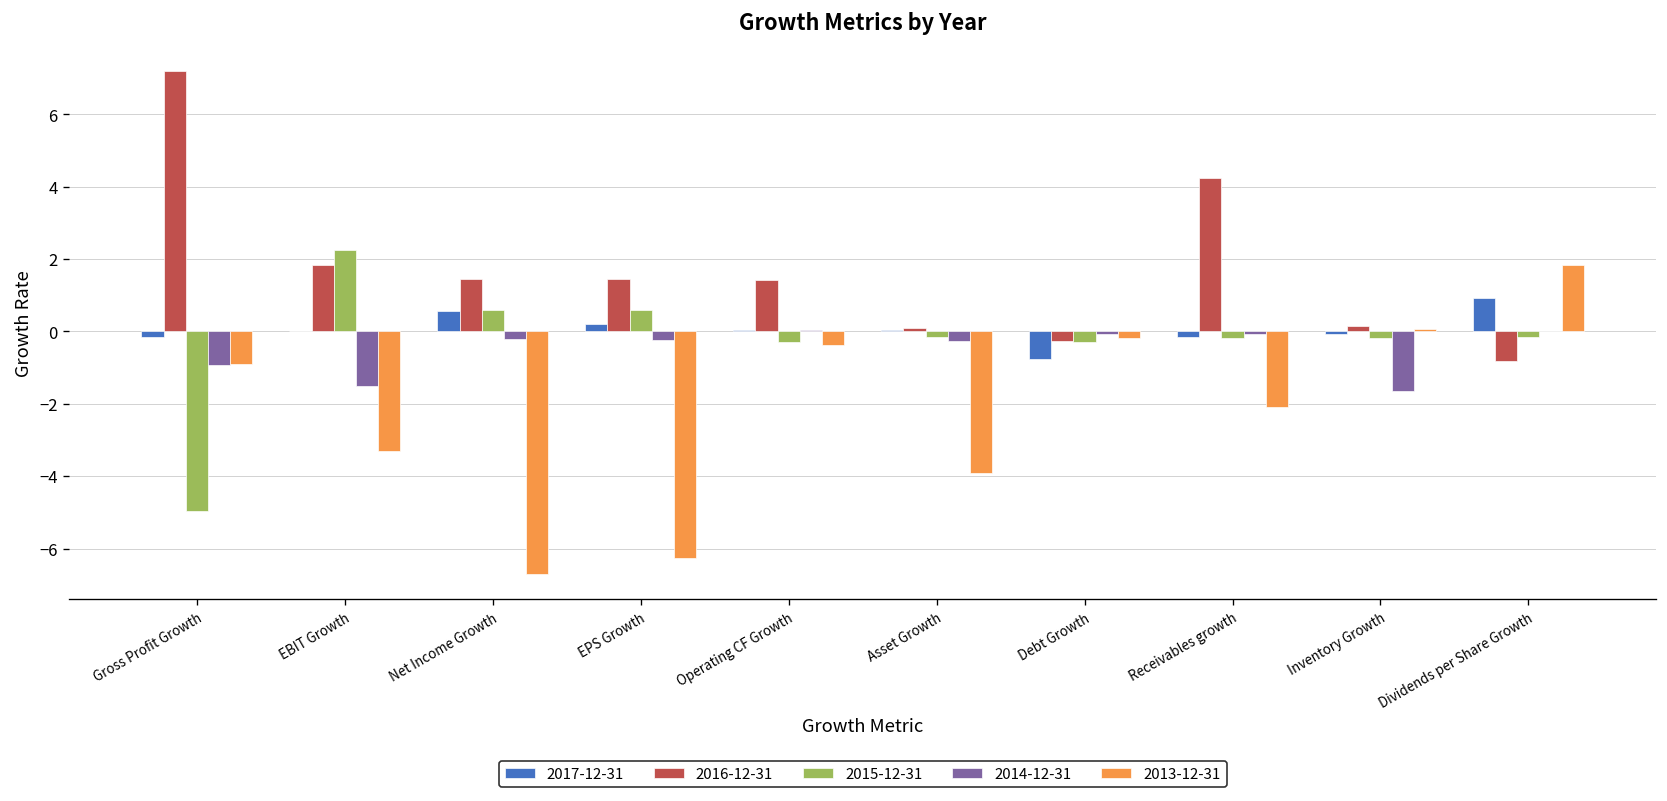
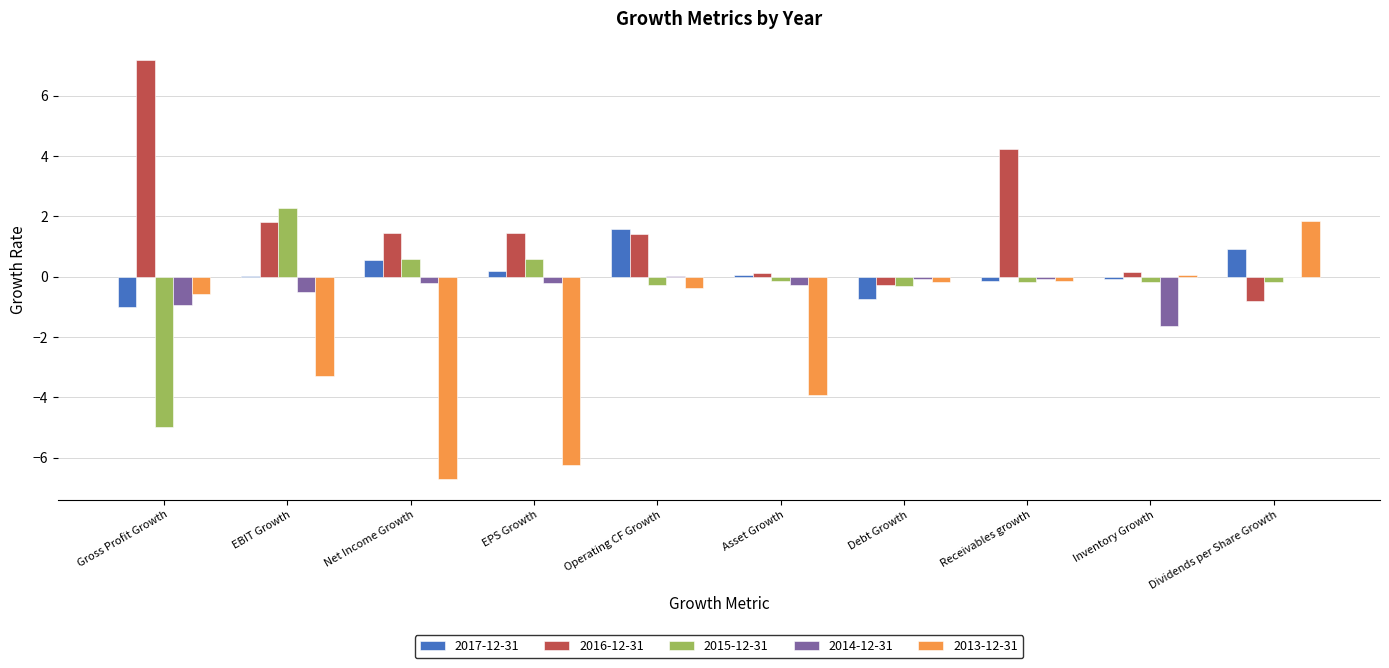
2017-12-31, Gross Profit Growth: -0.2 -> -1.0
2013-12-31, Gross Profit Growth: -0.9 -> -0.6
2014-12-31, EBIT Growth: -1.5 -> -0.5
2017-12-31, Operating CF Growth: 0.0 -> 1.6
2013-12-31, Receivables growth: -2.1 -> -0.1
